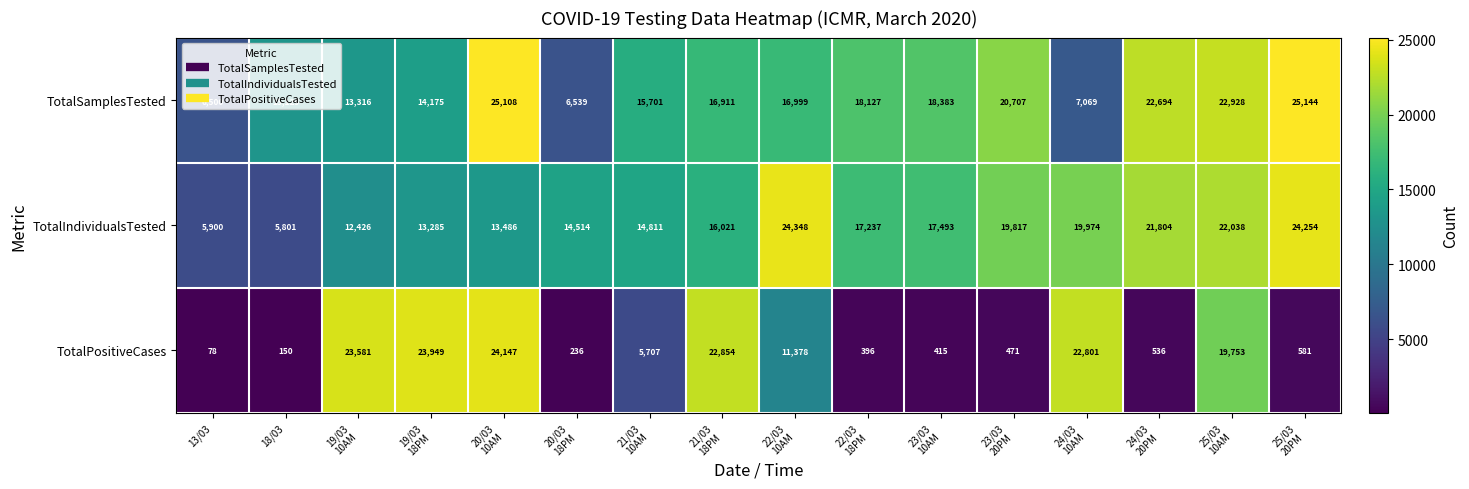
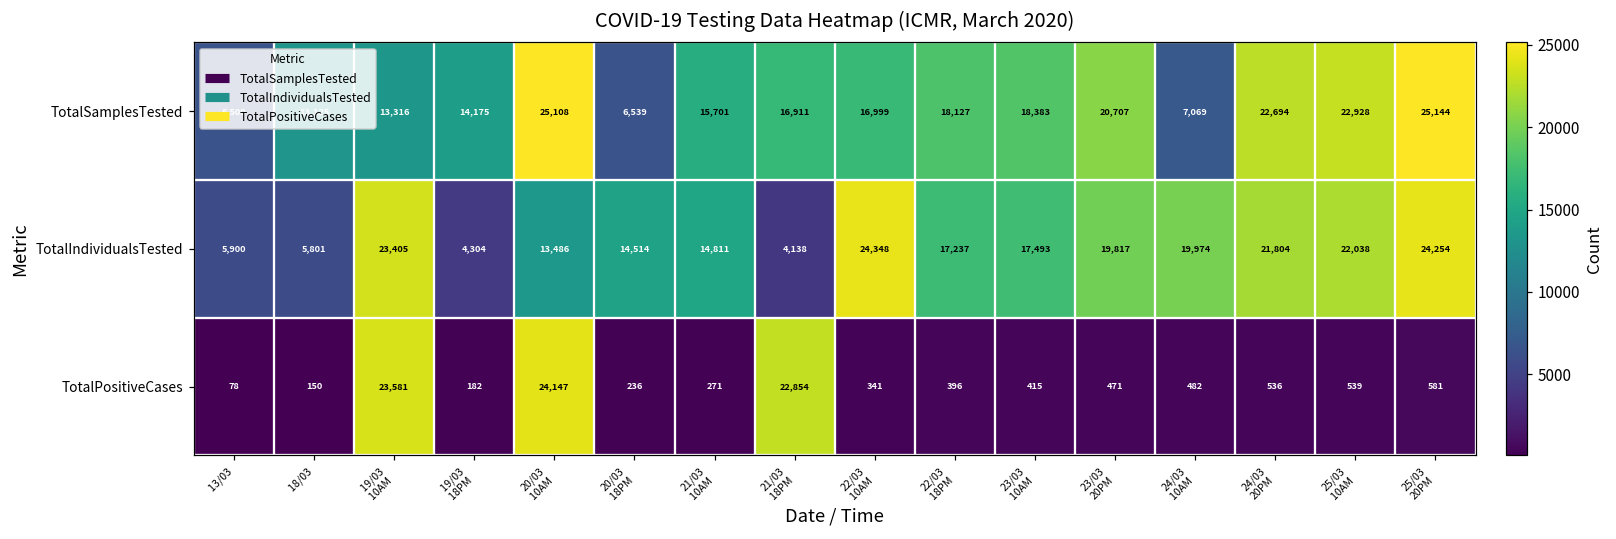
TotalIndividualsTested, 19/03 10AM: 12,426 -> 23,405
TotalIndividualsTested, 19/03 18PM: 13,285 -> 4,304
TotalIndividualsTested, 21/03 18PM: 16,021 -> 4,138
TotalPositiveCases, 19/03 18PM: 23,949 -> 182
TotalPositiveCases, 21/03 10AM: 5,707 -> 271
TotalPositiveCases, 22/03 10AM: 11,378 -> 341
TotalPositiveCases, 24/03 10AM: 22,801 -> 482
TotalPositiveCases, 25/03 10AM: 19,753 -> 539
